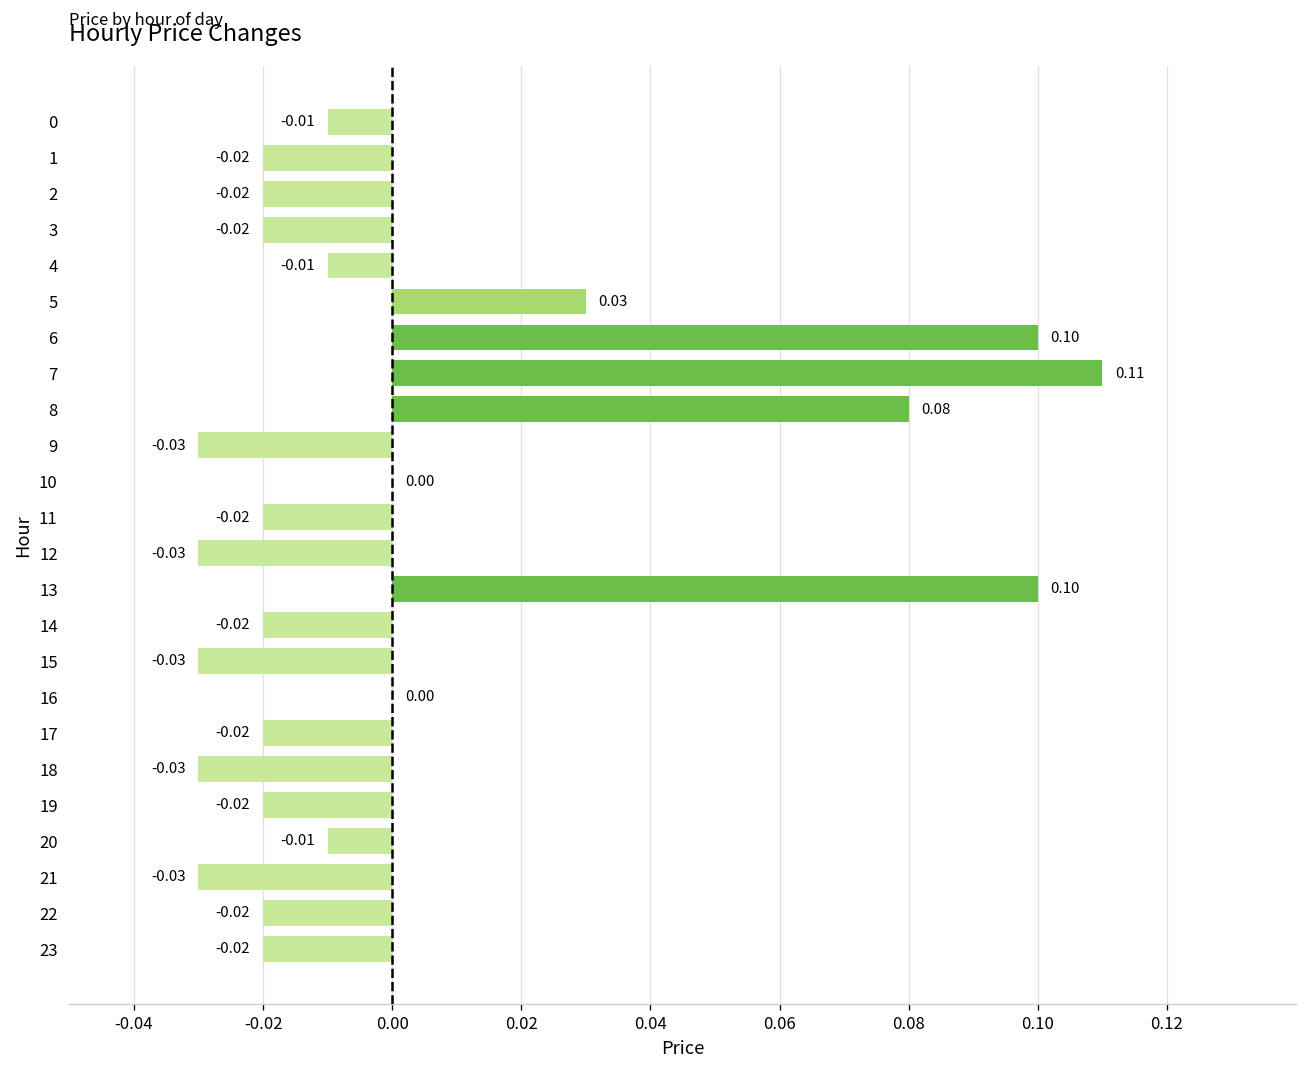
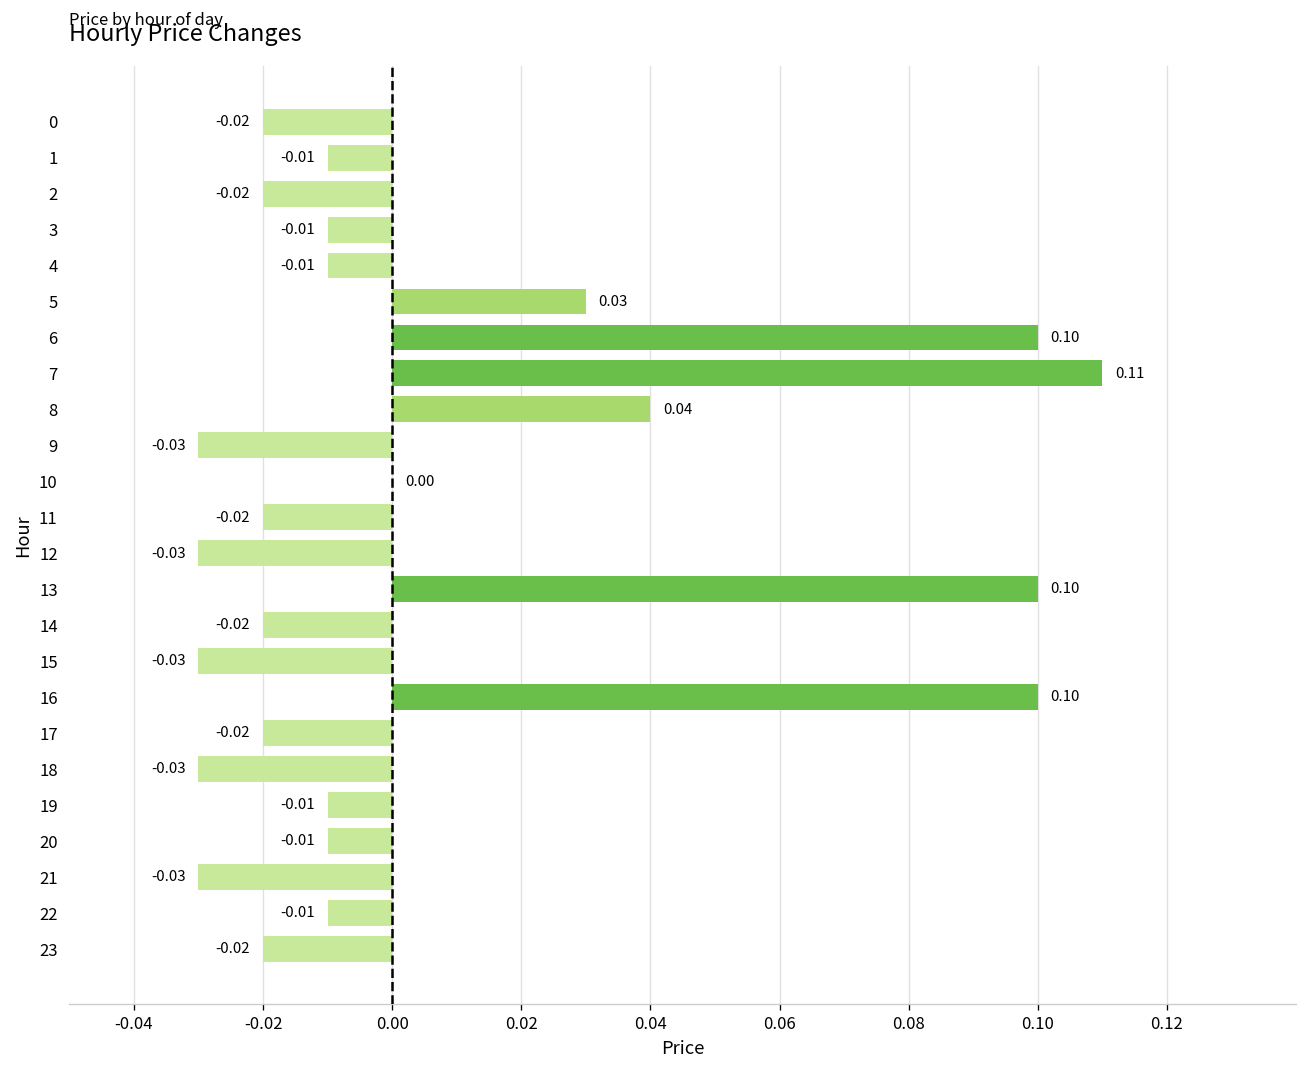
0: -0.01 -> -0.02
1: -0.02 -> -0.01
3: -0.02 -> -0.01
8: 0.08 -> 0.04
16: 0.00 -> 0.10
19: -0.02 -> -0.01
22: -0.02 -> -0.01
